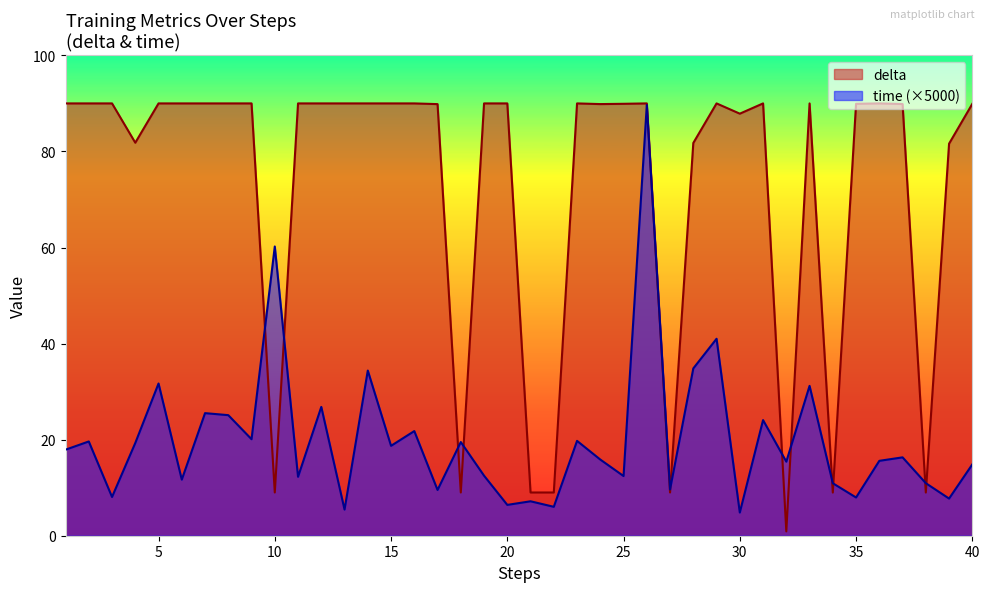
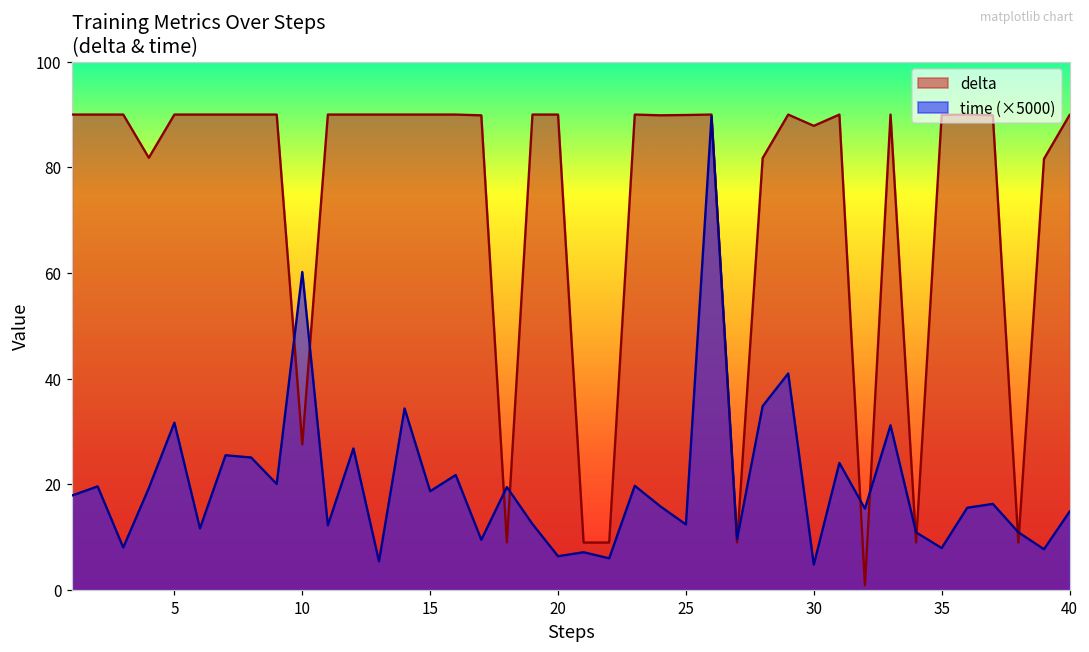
delta, 10: 9 -> 28
